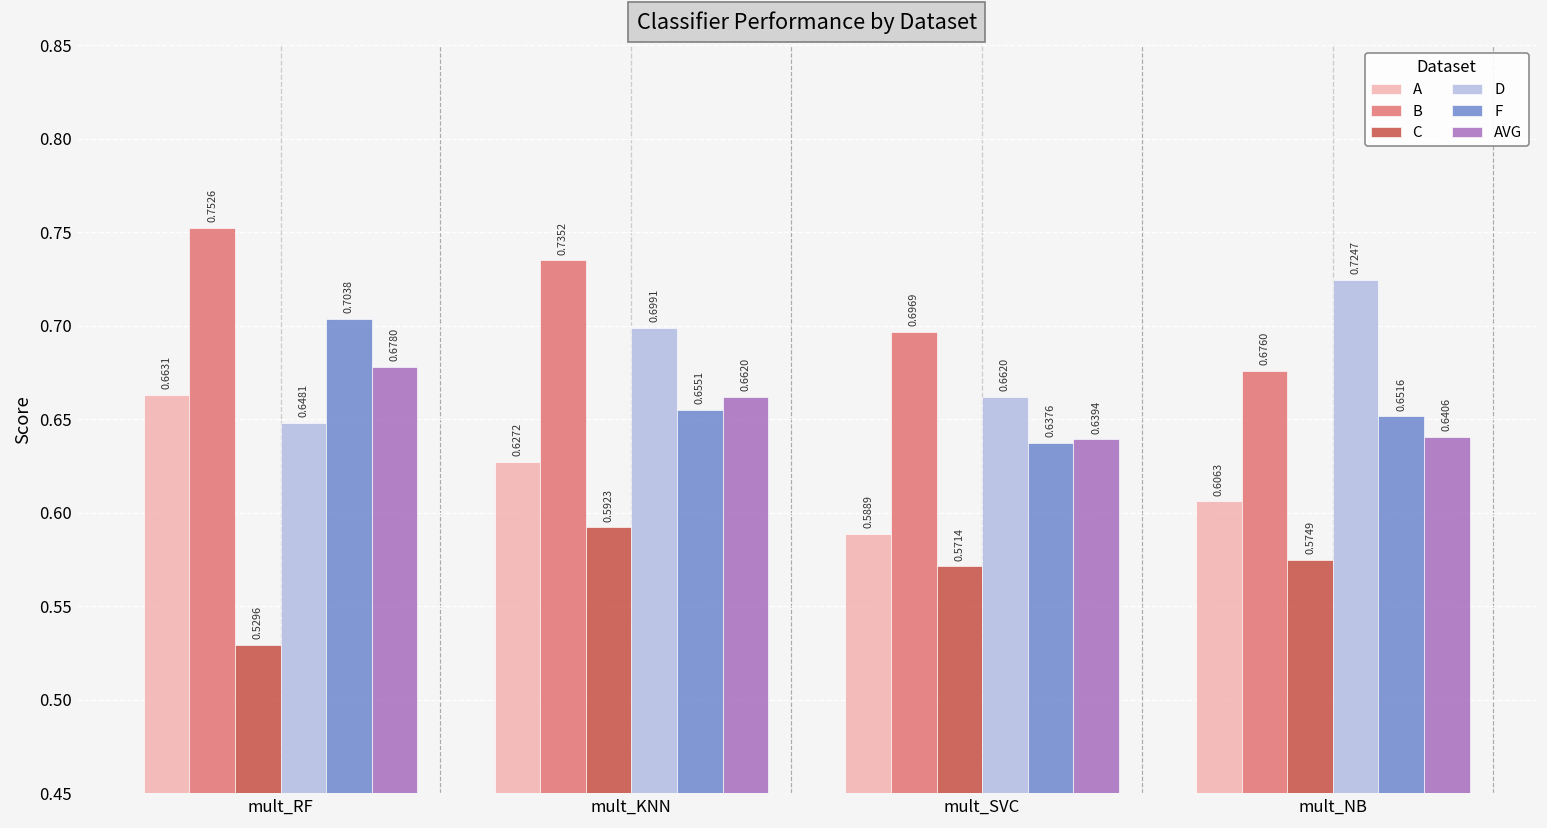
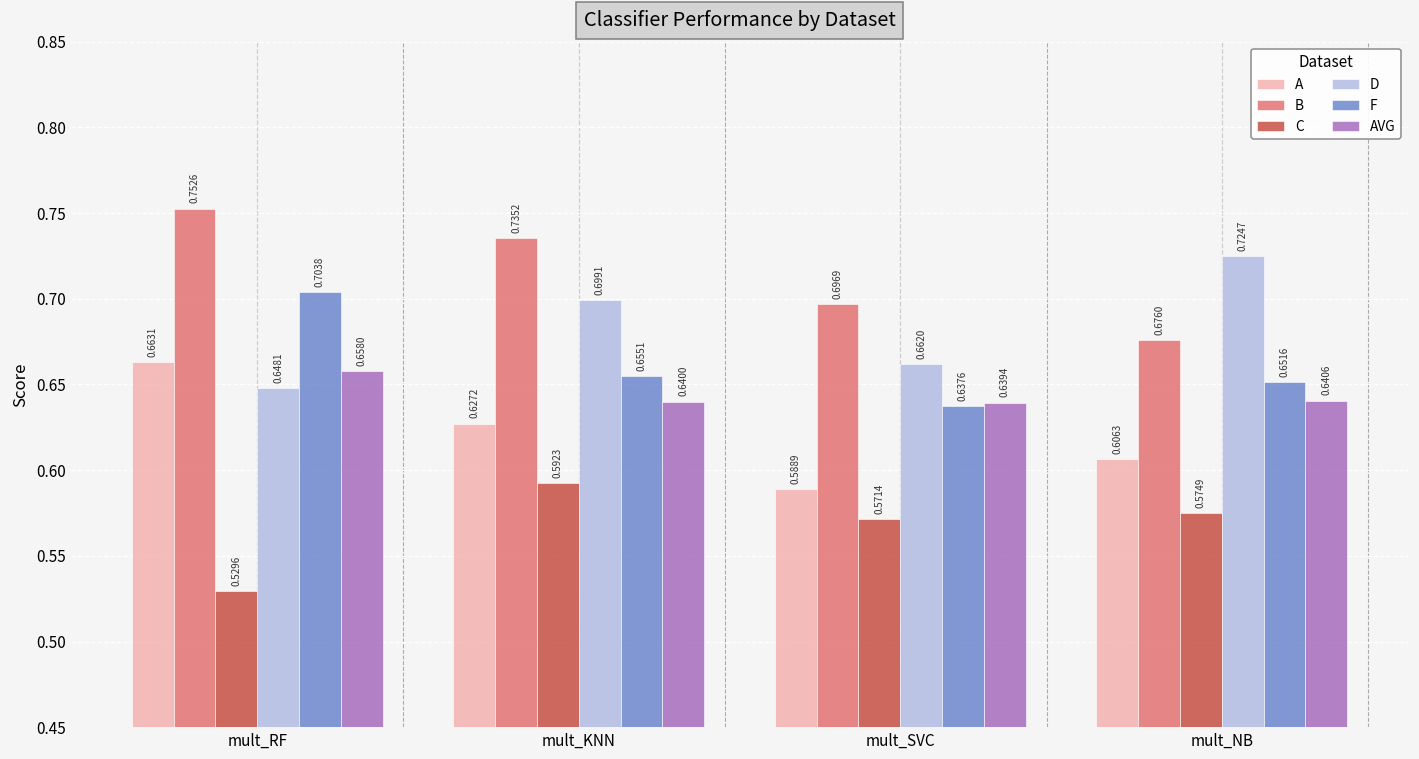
AVG, mult_RF: 0.6780 -> 0.6580
AVG, mult_KNN: 0.6620 -> 0.6400
